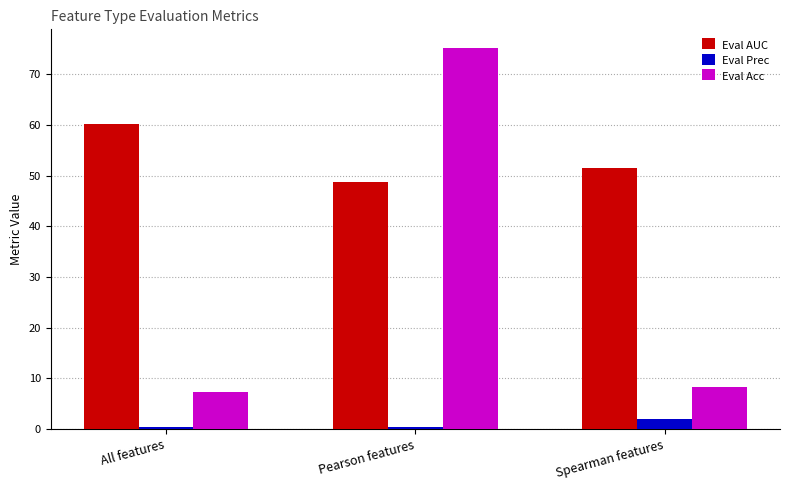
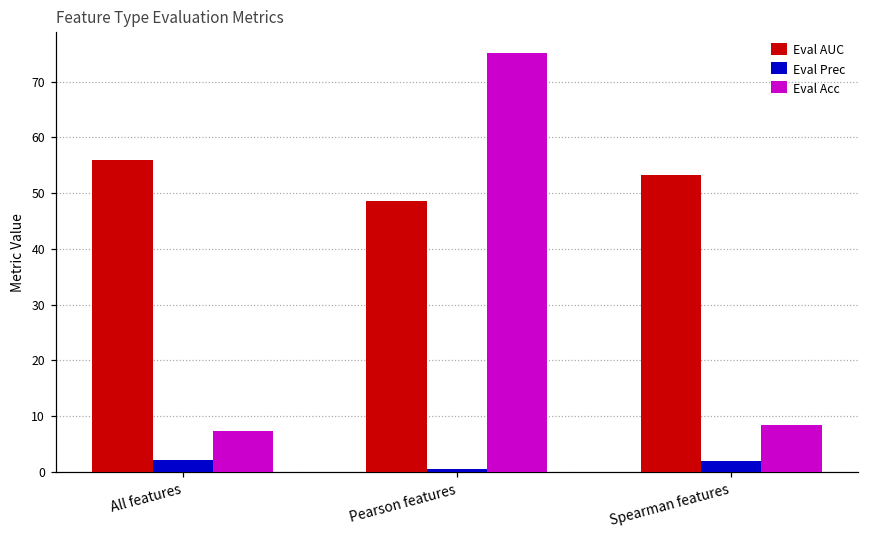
Eval AUC, All features: 60 -> 56
Eval Prec, All features: 0 -> 2
Eval AUC, Spearman features: 52 -> 53
